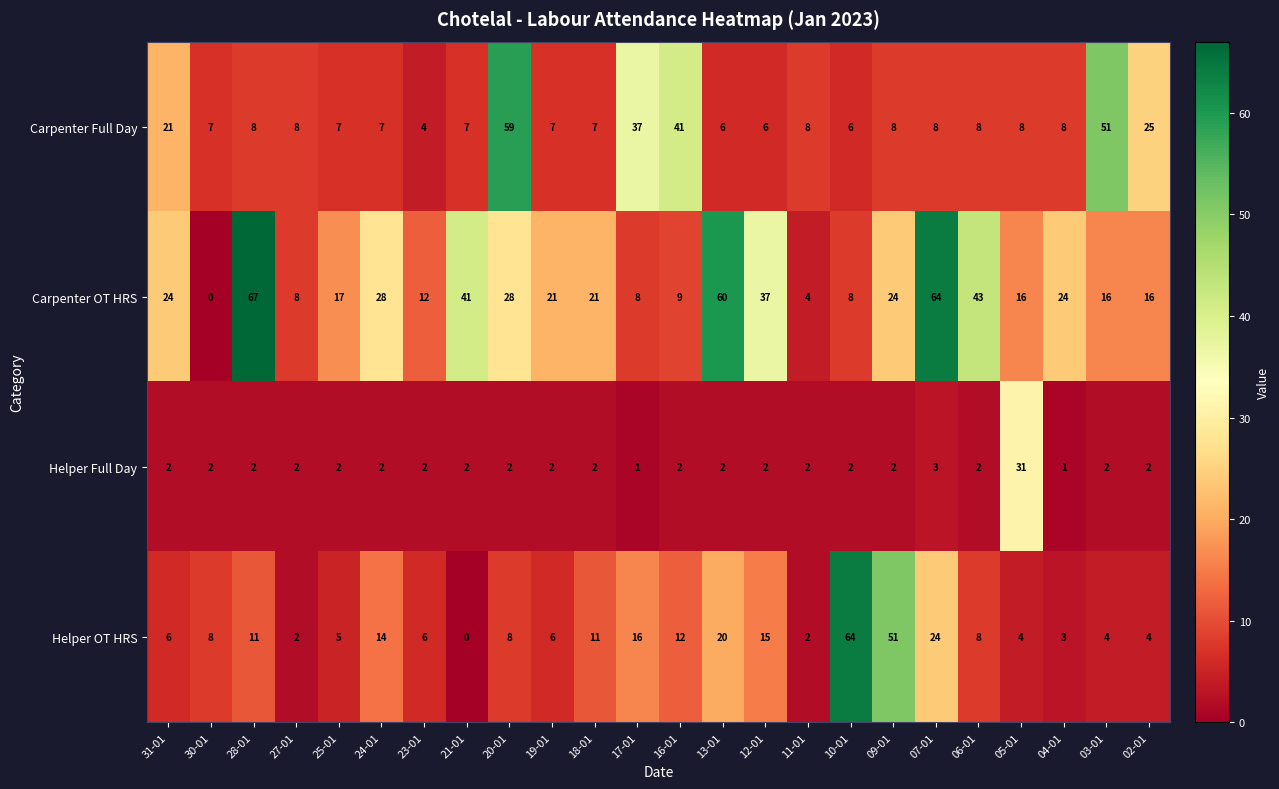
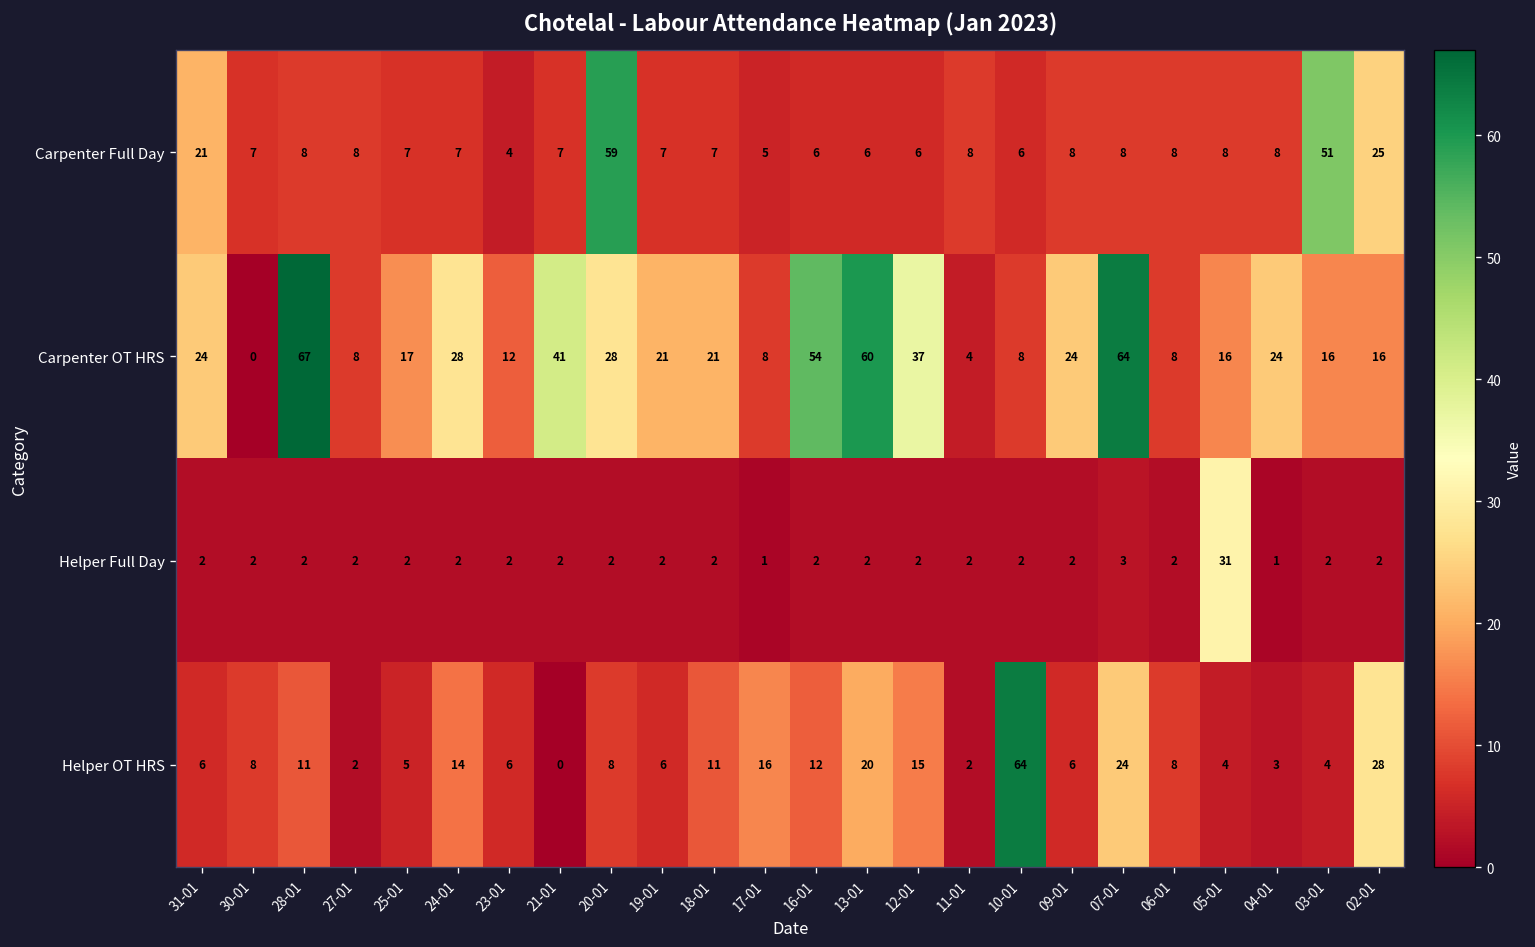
Carpenter Full Day, 17-01: 37 -> 5
Carpenter Full Day, 16-01: 41 -> 6
Carpenter OT HRS, 16-01: 9 -> 54
Carpenter OT HRS, 06-01: 43 -> 8
Helper OT HRS, 09-01: 51 -> 6
Helper OT HRS, 02-01: 4 -> 28
